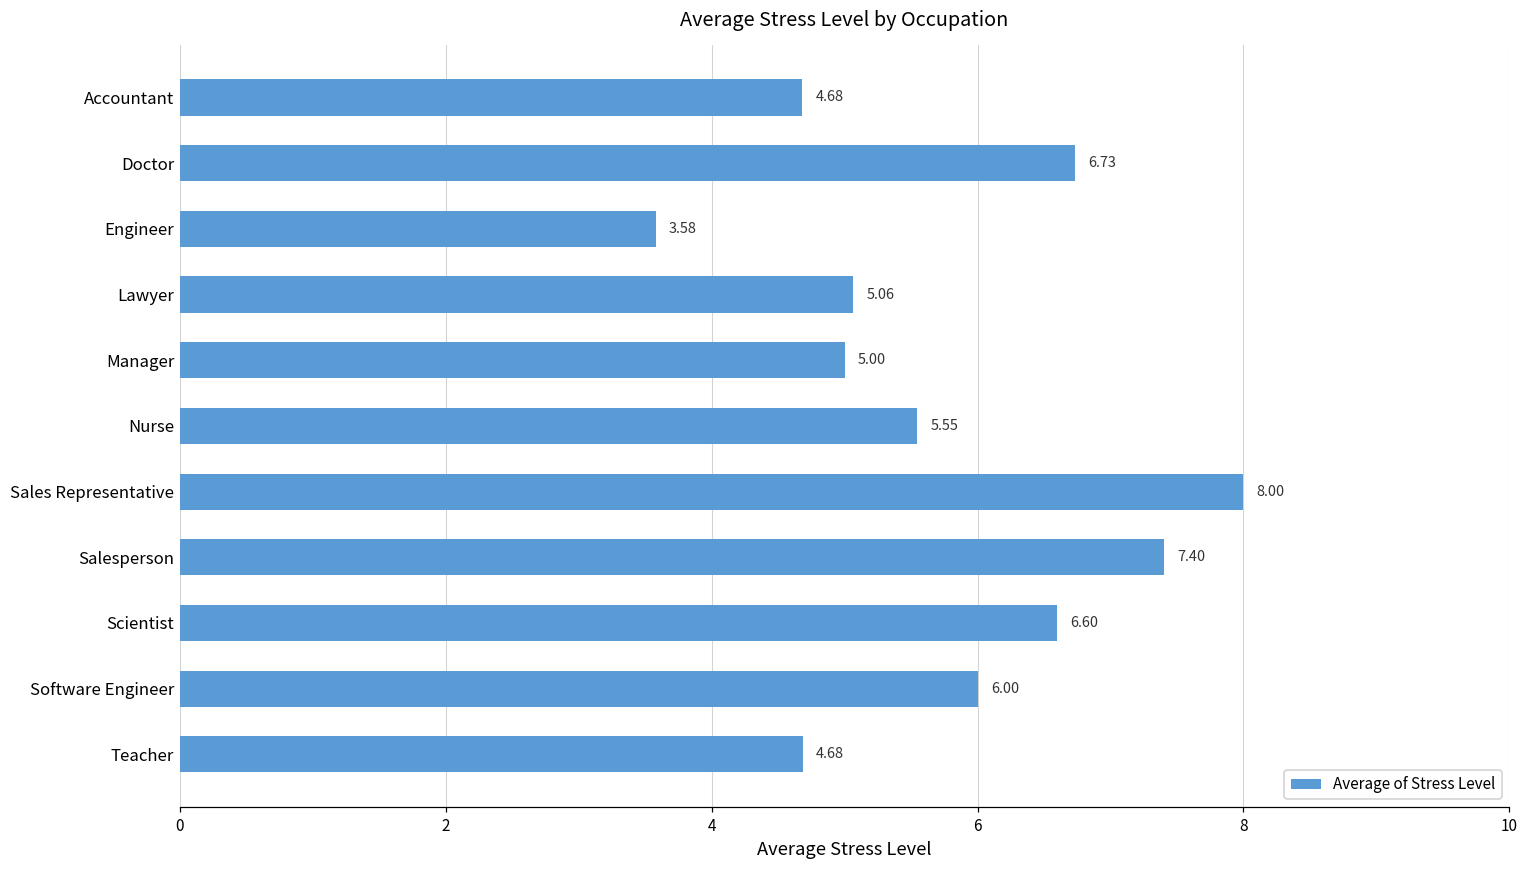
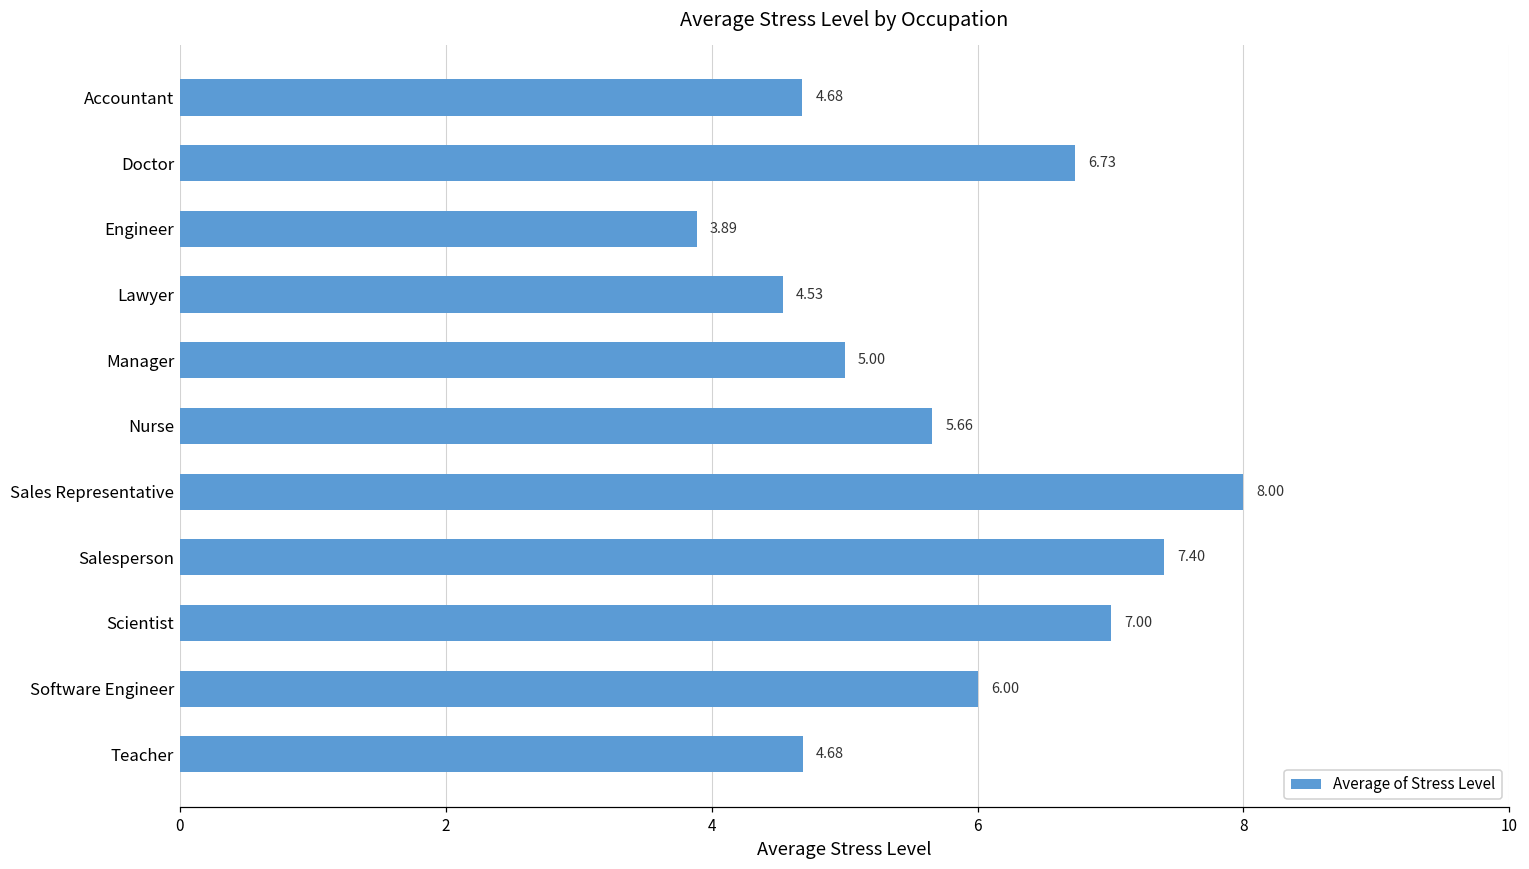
Engineer: 3.58 -> 3.89
Lawyer: 5.06 -> 4.53
Nurse: 5.55 -> 5.66
Scientist: 6.60 -> 7.00
